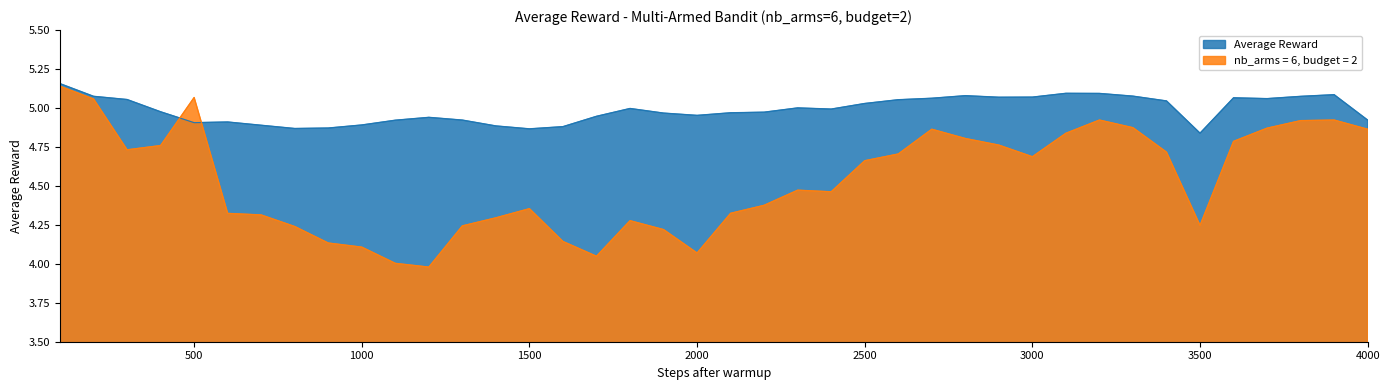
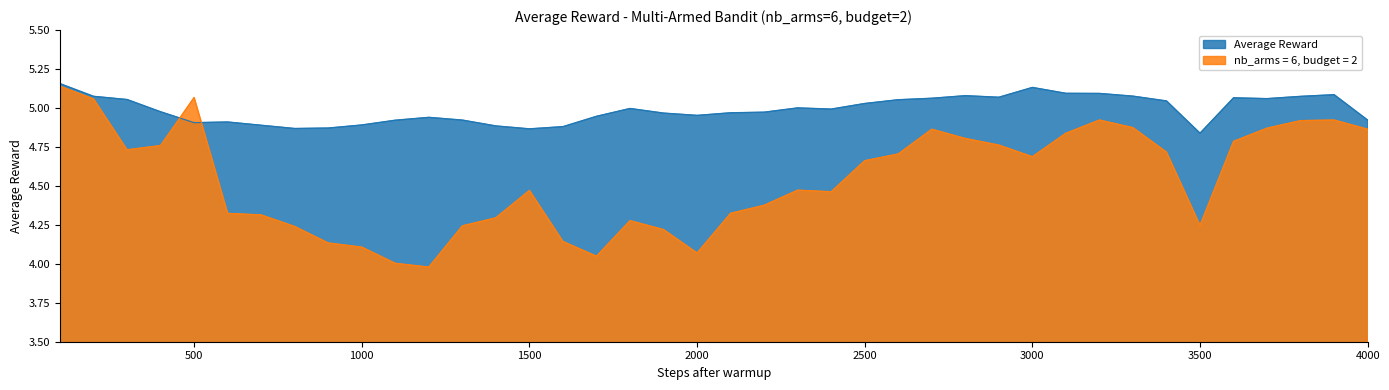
nb_arms = 6, budget = 2, 1500: 4.35 -> 4.47
Average Reward, 3000: 5.07 -> 5.13
